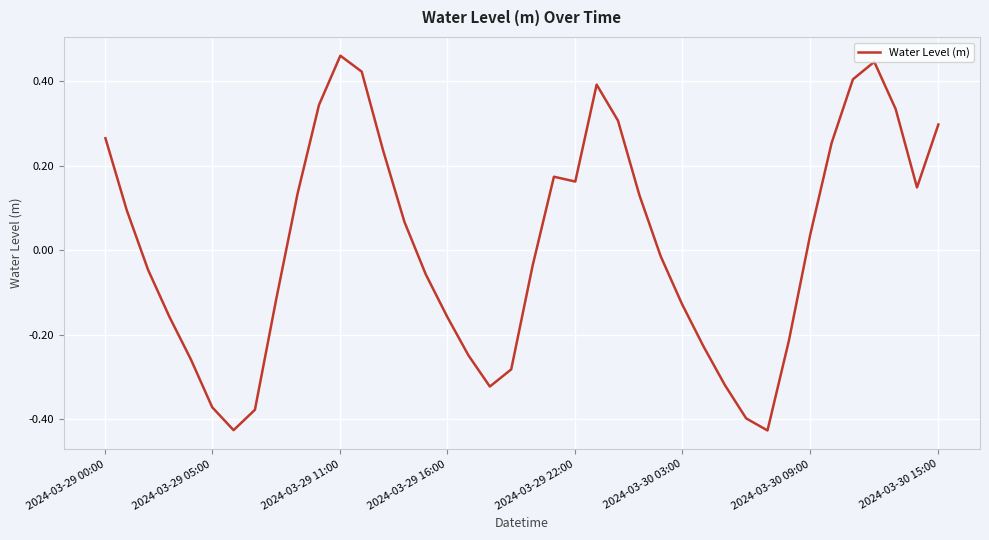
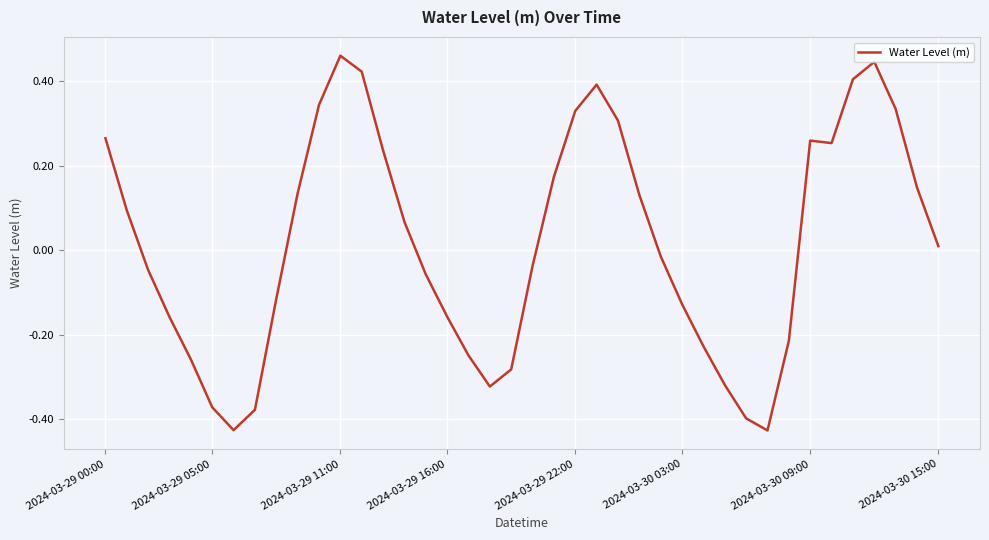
2024-03-29 22:00: 0.16 -> 0.33
2024-03-30 09:00: 0.04 -> 0.26
2024-03-30 15:00: 0.30 -> 0.01
